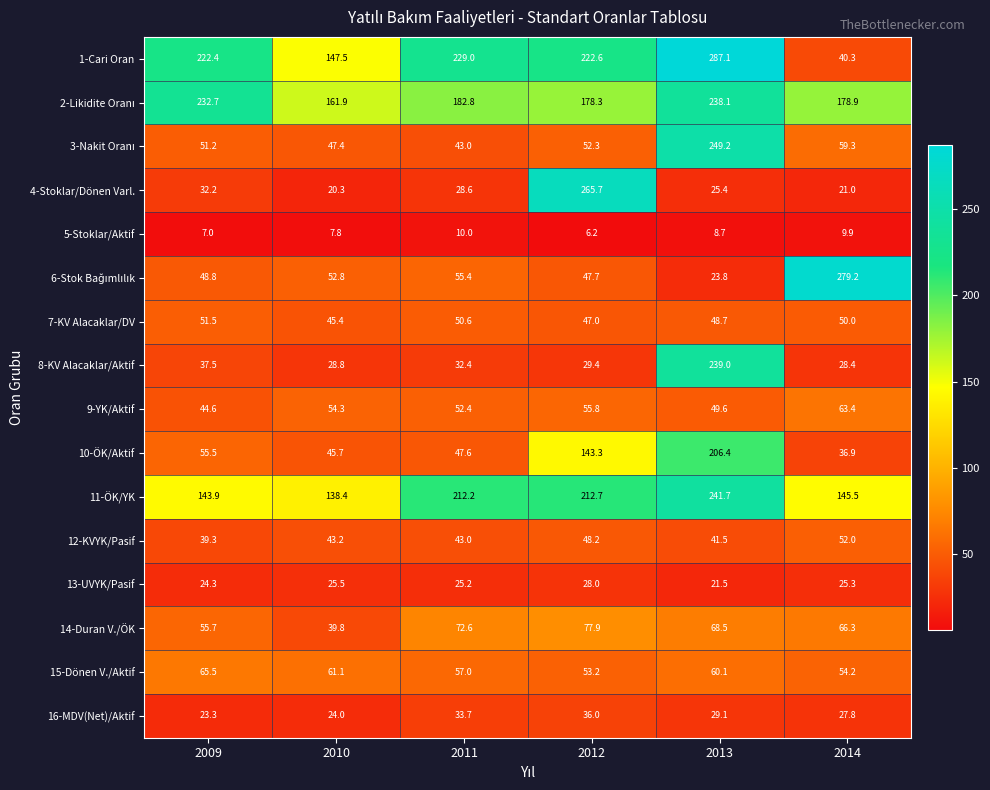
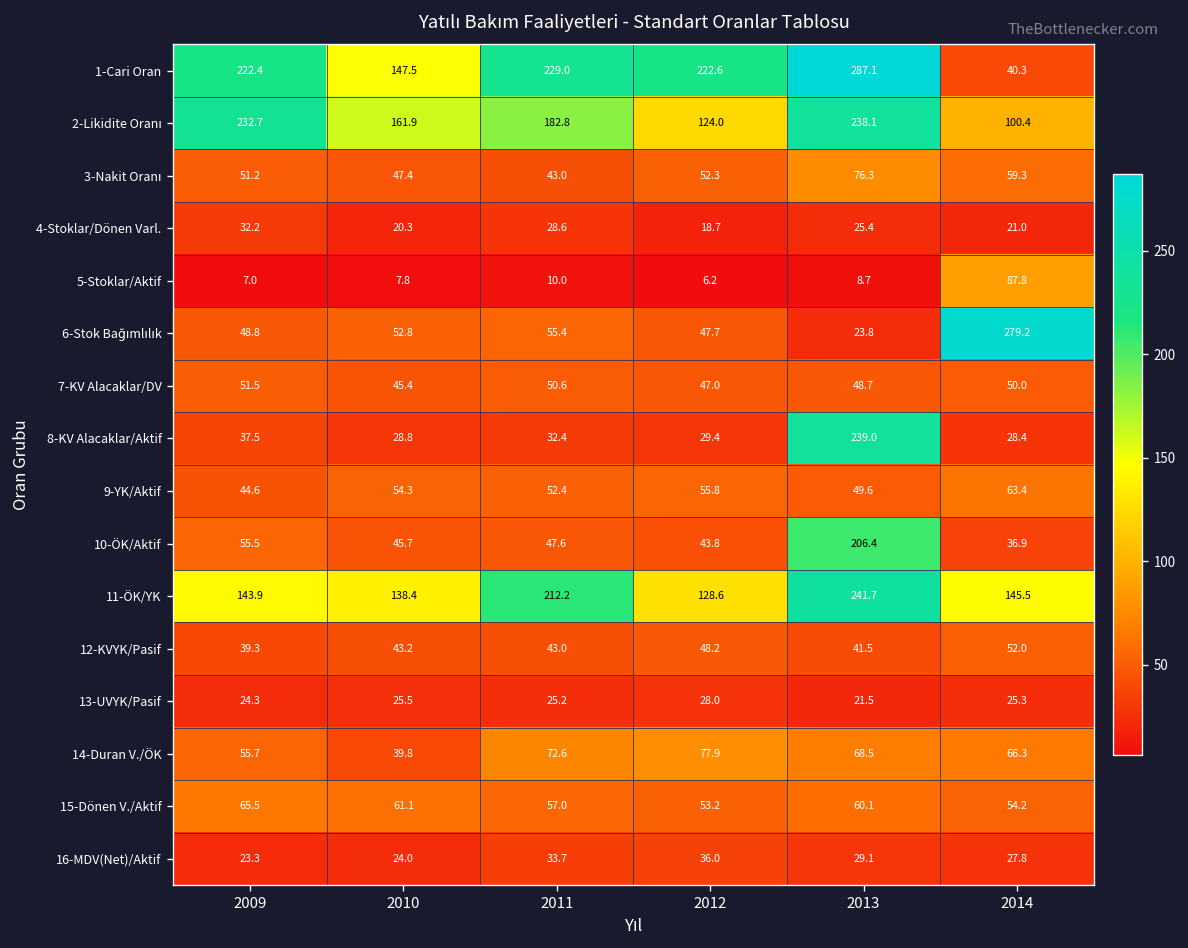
2-Likidite Oranı, 2012: 178.3 -> 124.0
2-Likidite Oranı, 2014: 178.9 -> 100.4
3-Nakit Oranı, 2013: 249.2 -> 76.3
4-Stoklar/Dönen Varl., 2012: 265.7 -> 18.7
5-Stoklar/Aktif, 2014: 9.9 -> 87.8
10-ÖK/Aktif, 2012: 143.3 -> 43.8
11-ÖK/YK, 2012: 212.7 -> 128.6
